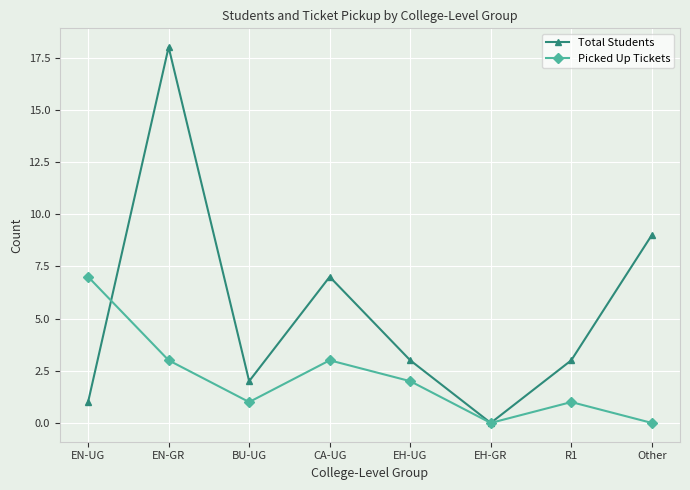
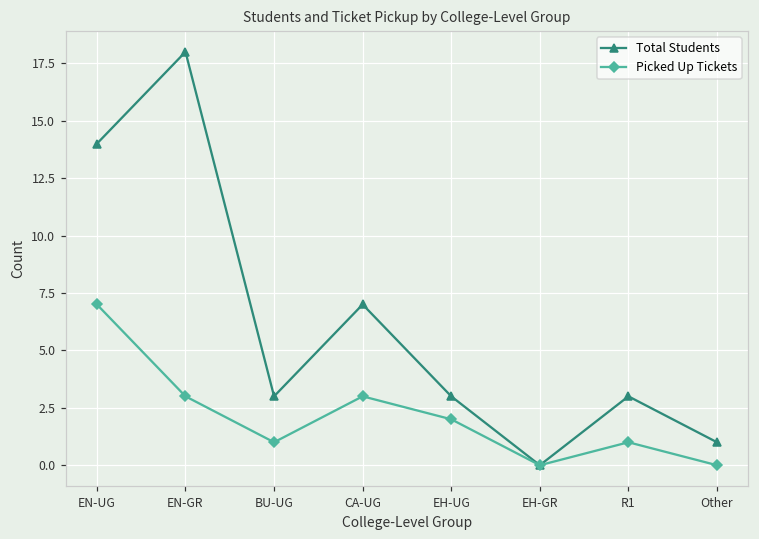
Total Students, EN-UG: 1 -> 14
Total Students, BU-UG: 2 -> 3
Total Students, Other: 9 -> 1
